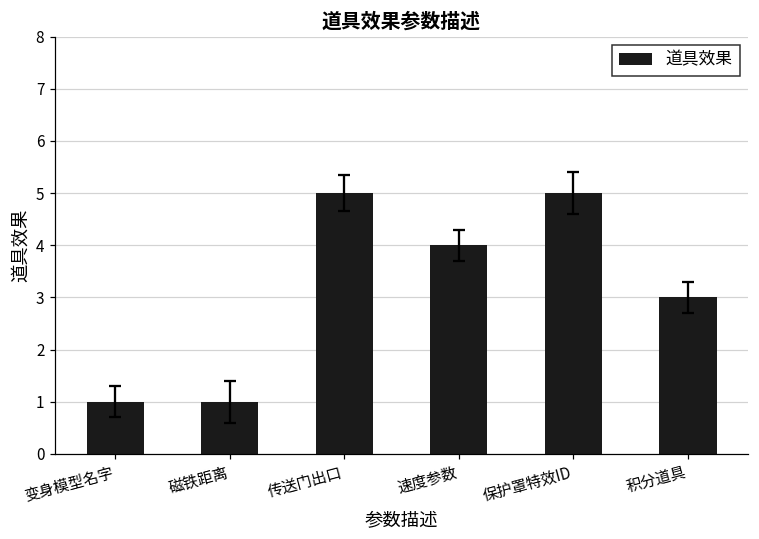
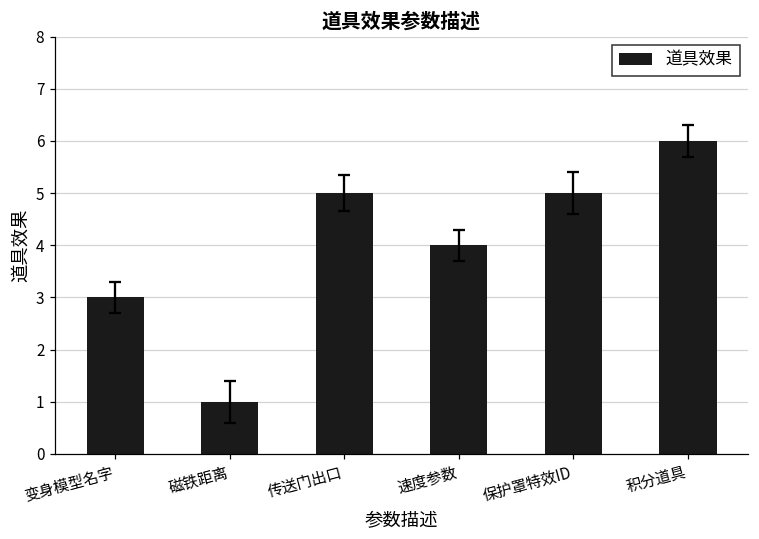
道具效果, 变身模型名字: 1 -> 3
道具效果, 积分道具: 3 -> 6
